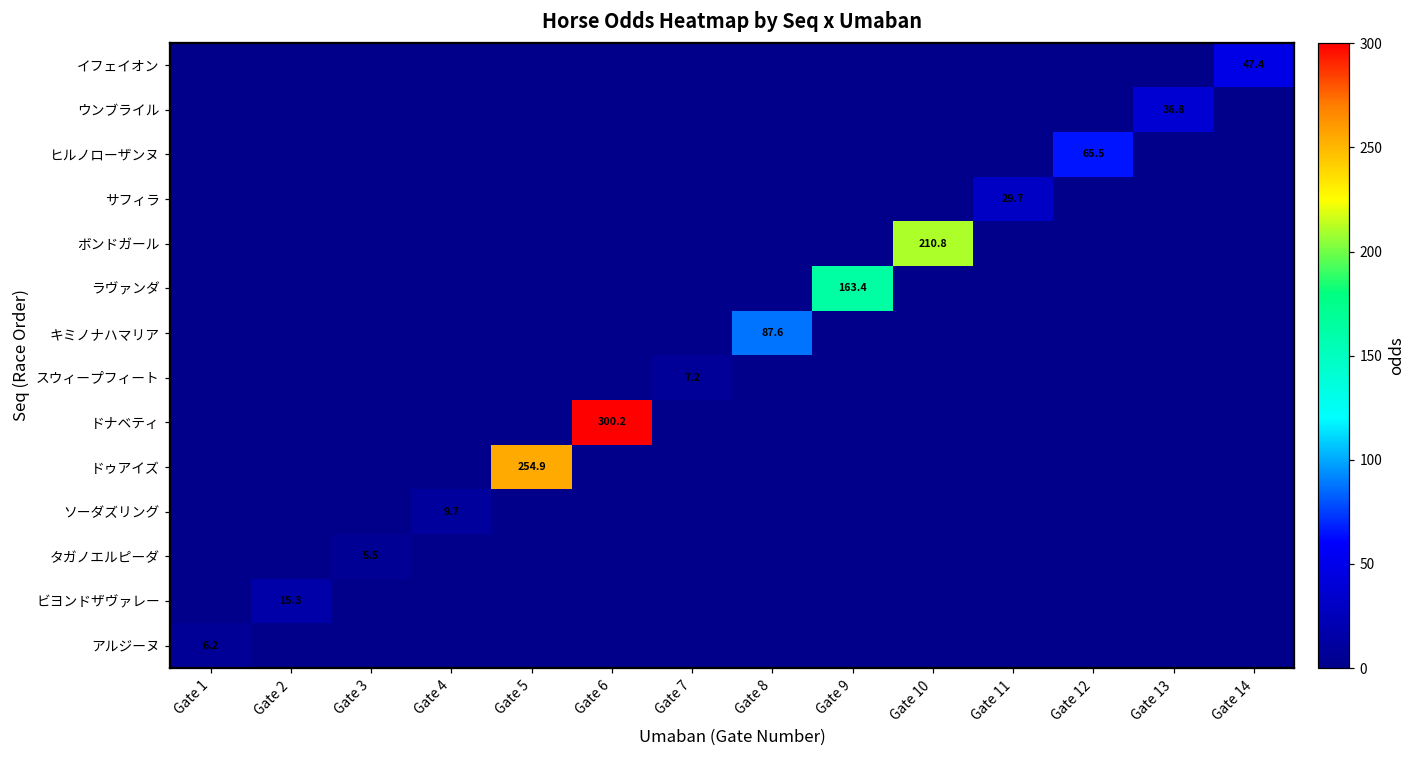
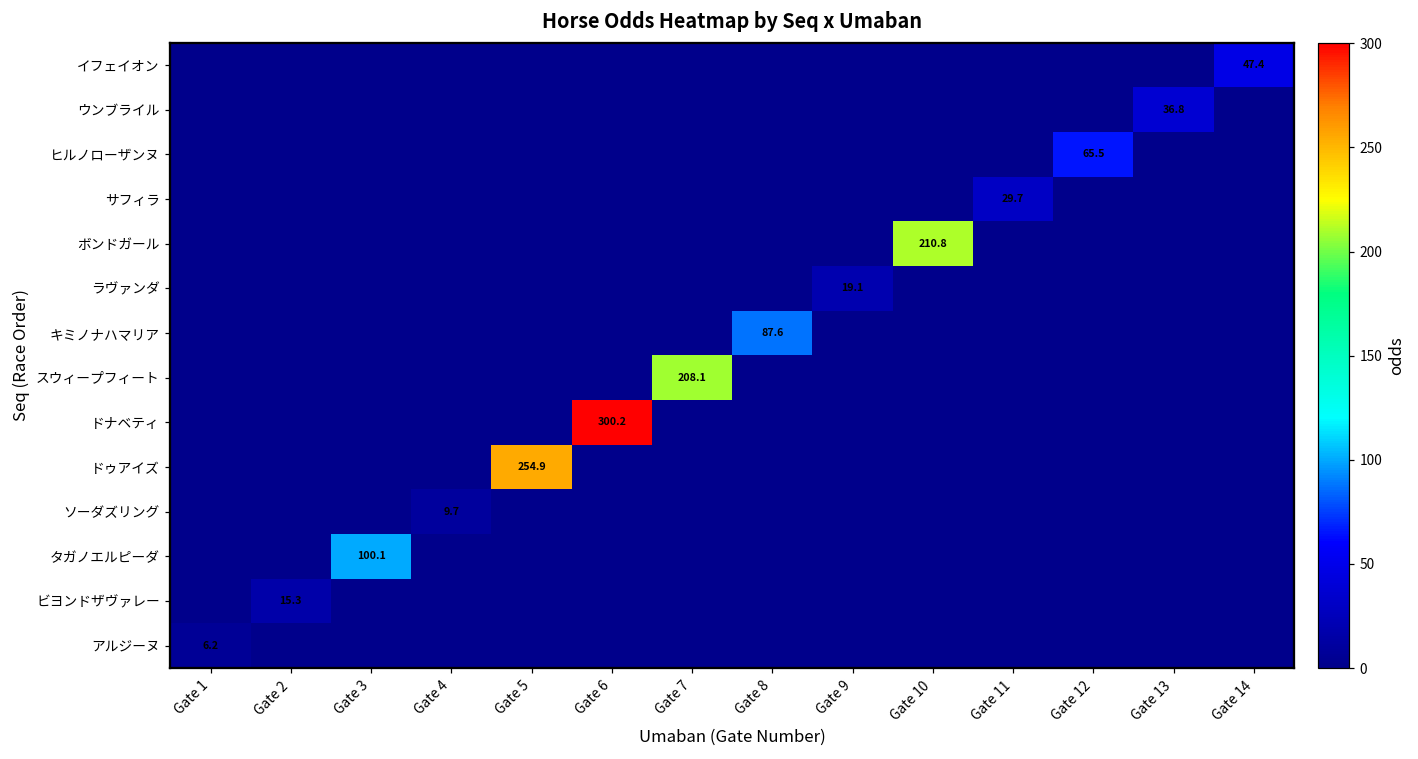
ラヴァンダ, Gate 9: 163.4 -> 19.1
スウィープフィート, Gate 7: 7.2 -> 208.1
タガノエルピーダ, Gate 3: 5.5 -> 100.1
